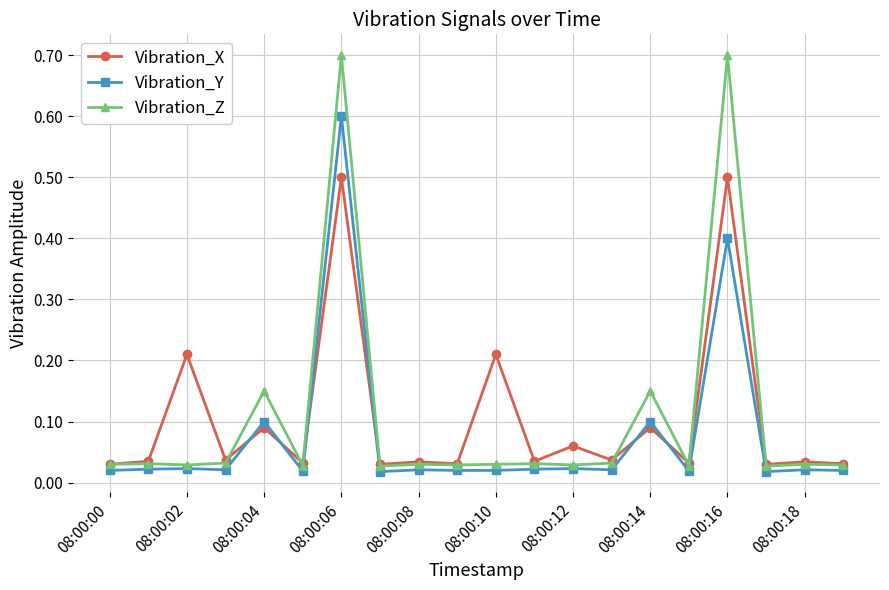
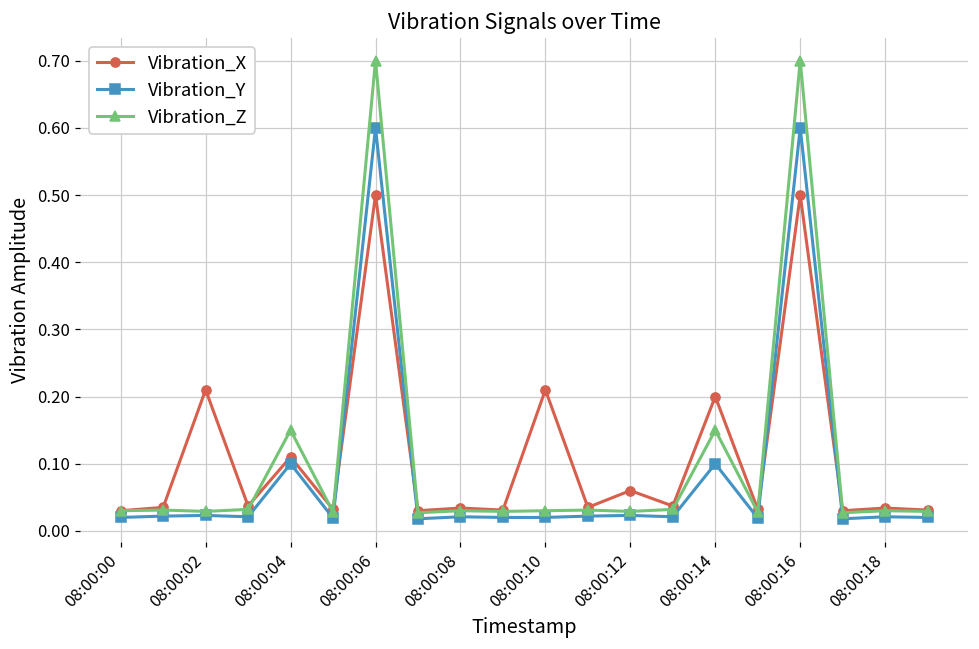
Vibration_X, 08:00:04: 0.09 -> 0.11
Vibration_X, 08:00:14: 0.09 -> 0.20
Vibration_Y, 08:00:16: 0.4 -> 0.6
